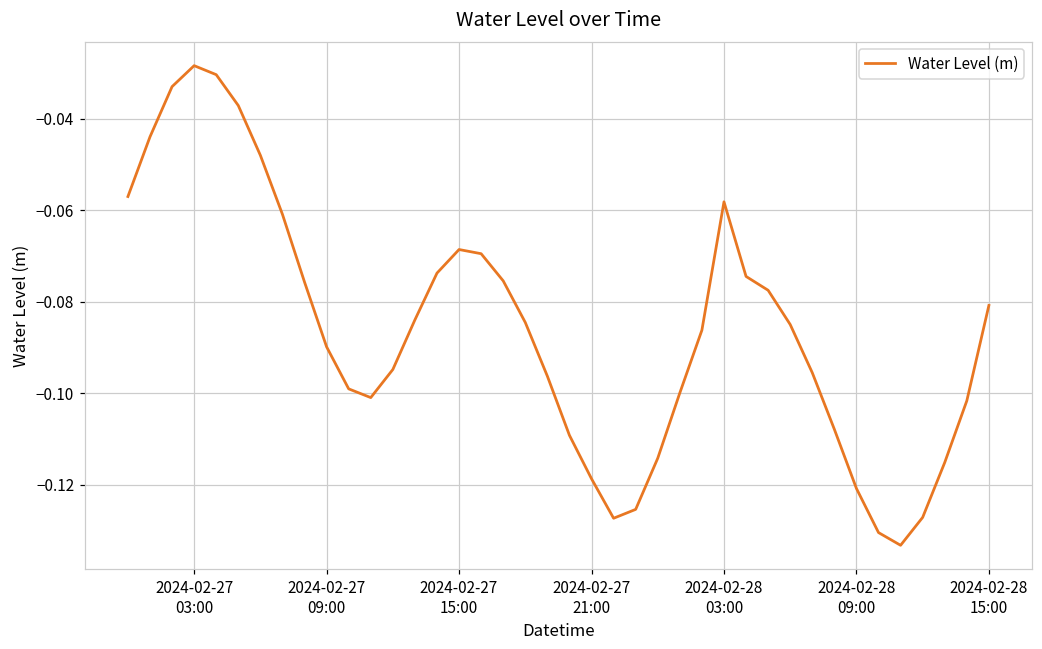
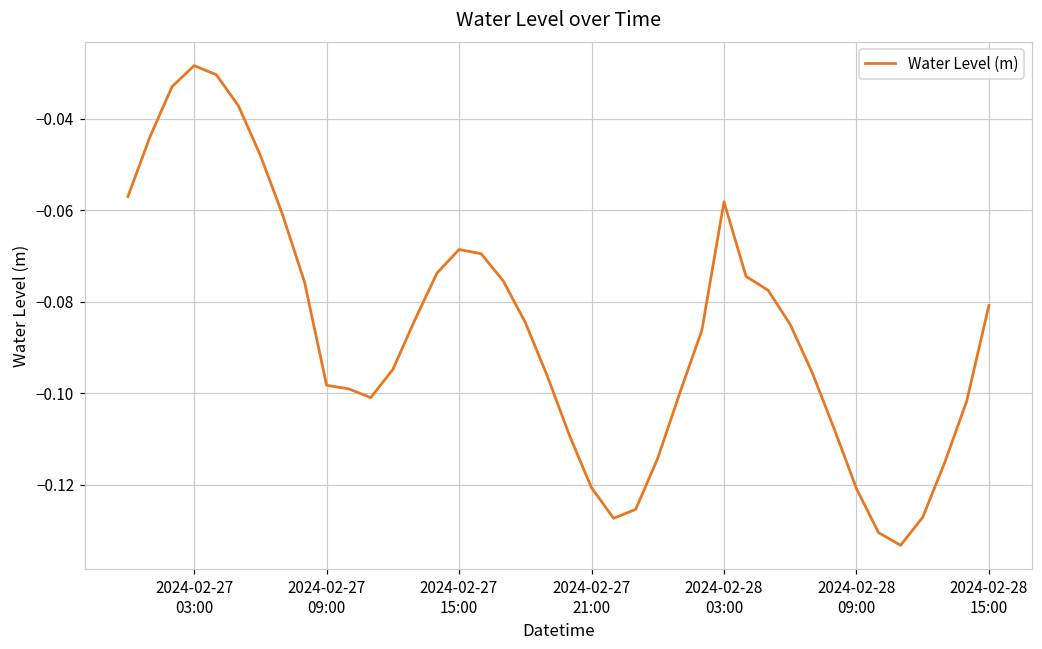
2024-02-27 09:00: -0.090 -> -0.098
2024-02-27 21:00: -0.119 -> -0.121
